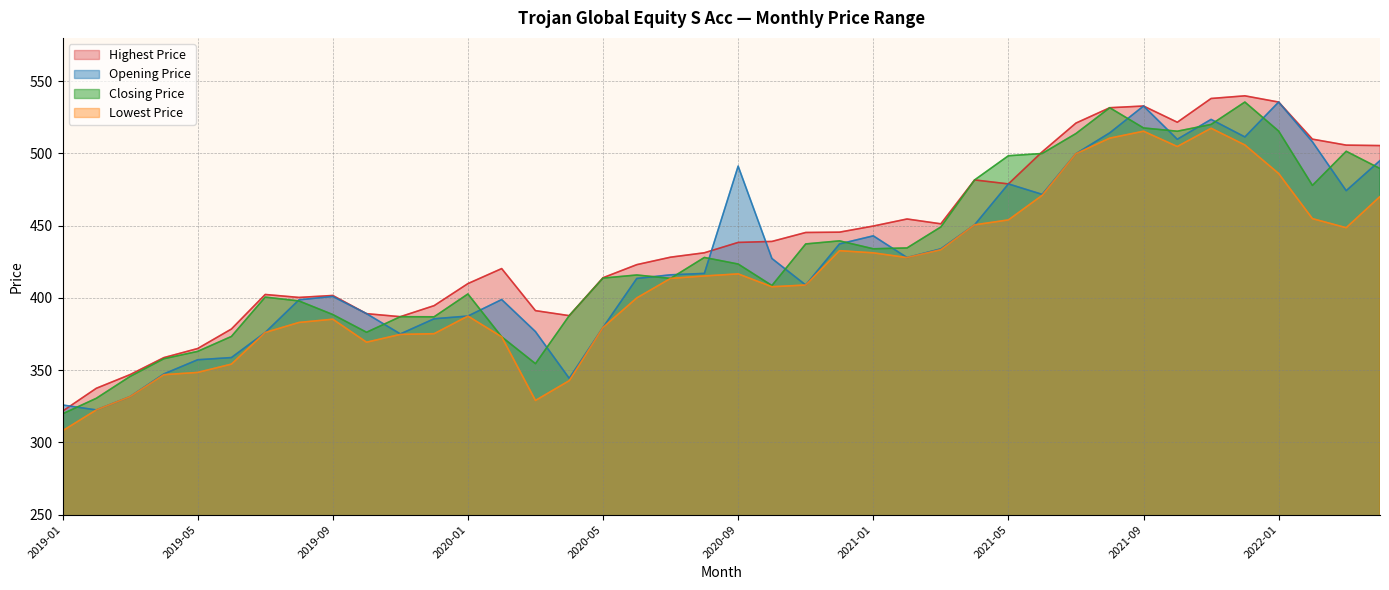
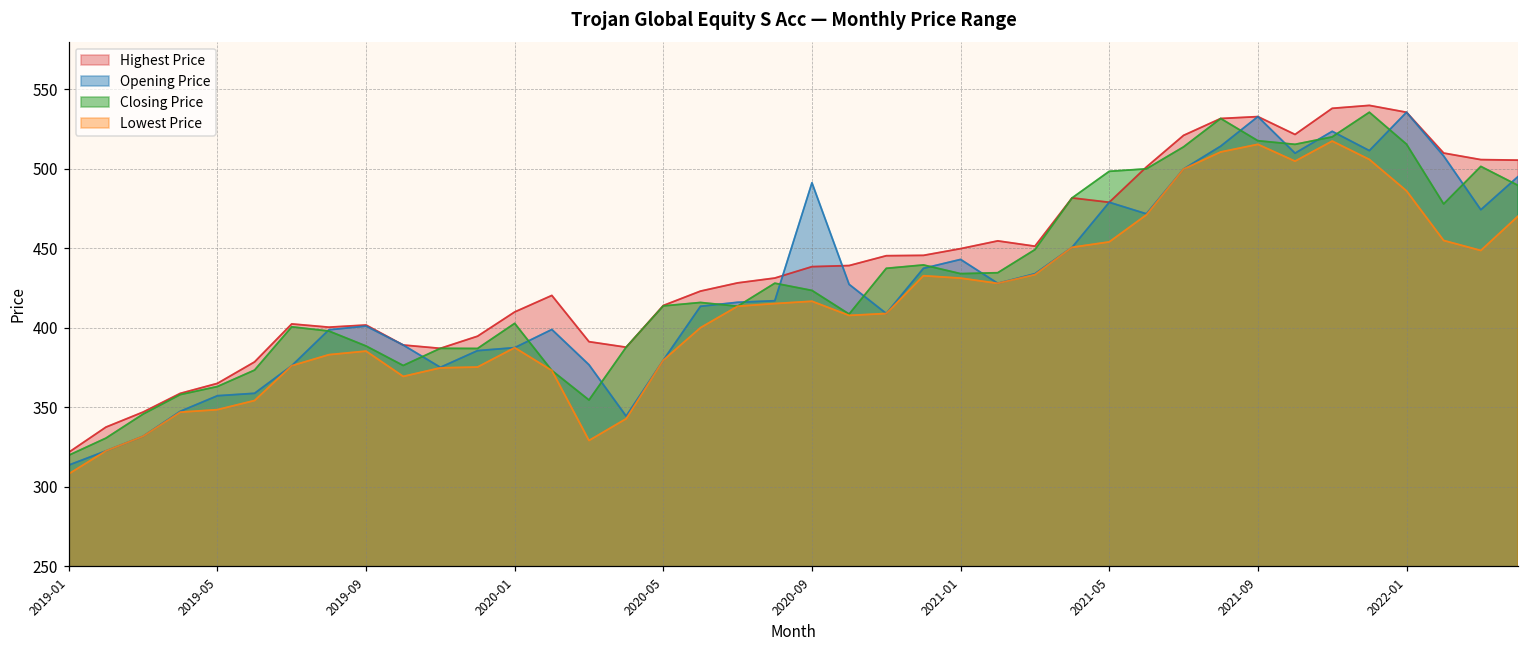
Opening Price, 2019-01: 326 -> 314
